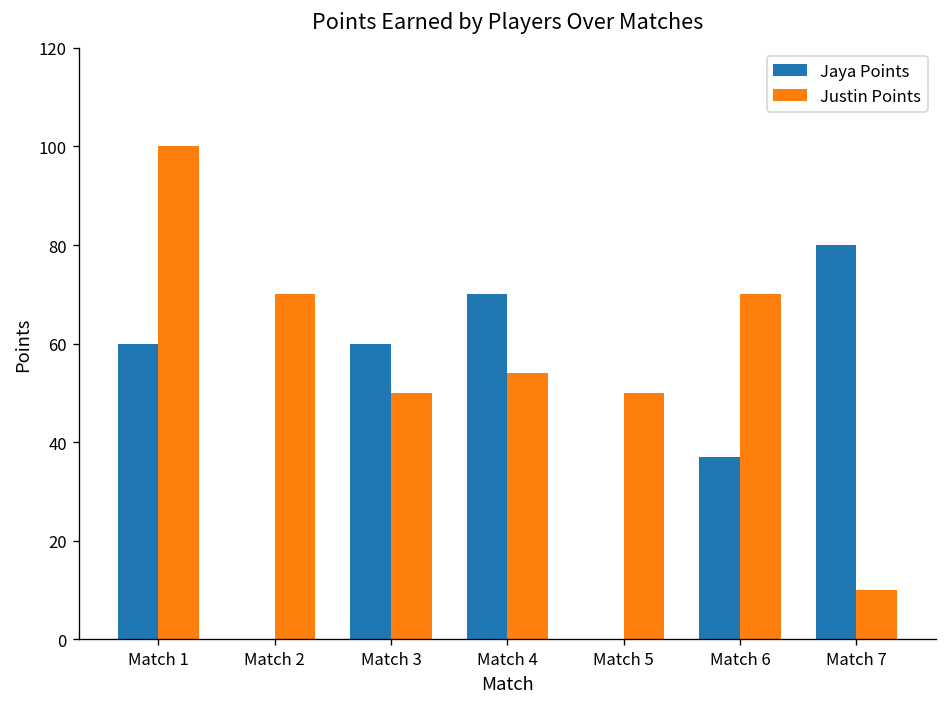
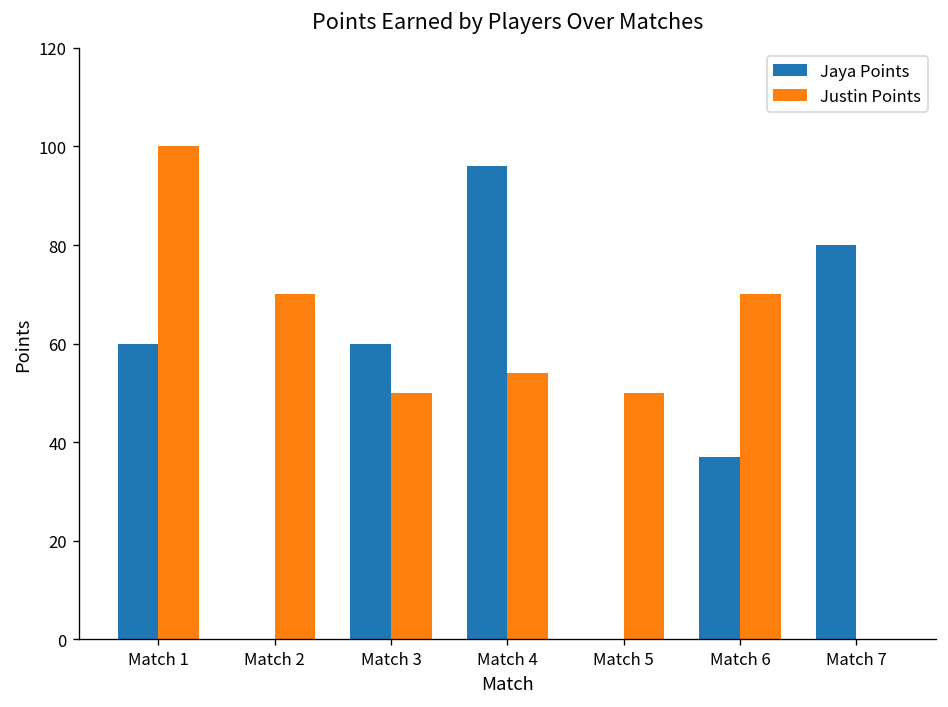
Jaya Points, Match 4: 70 -> 96
Justin Points, Match 7: 10 -> 0
